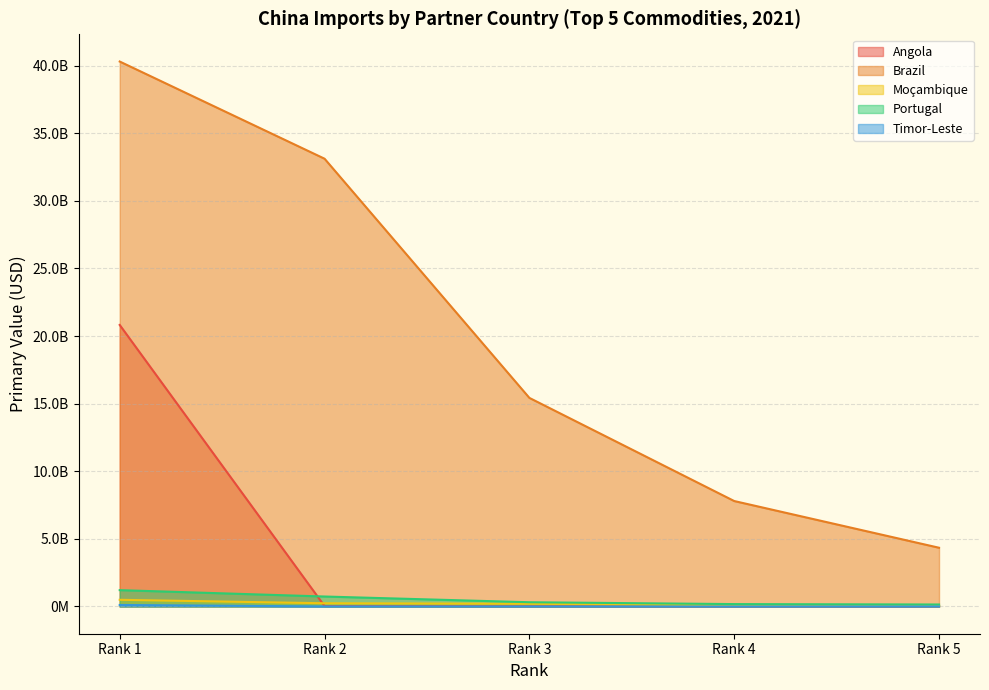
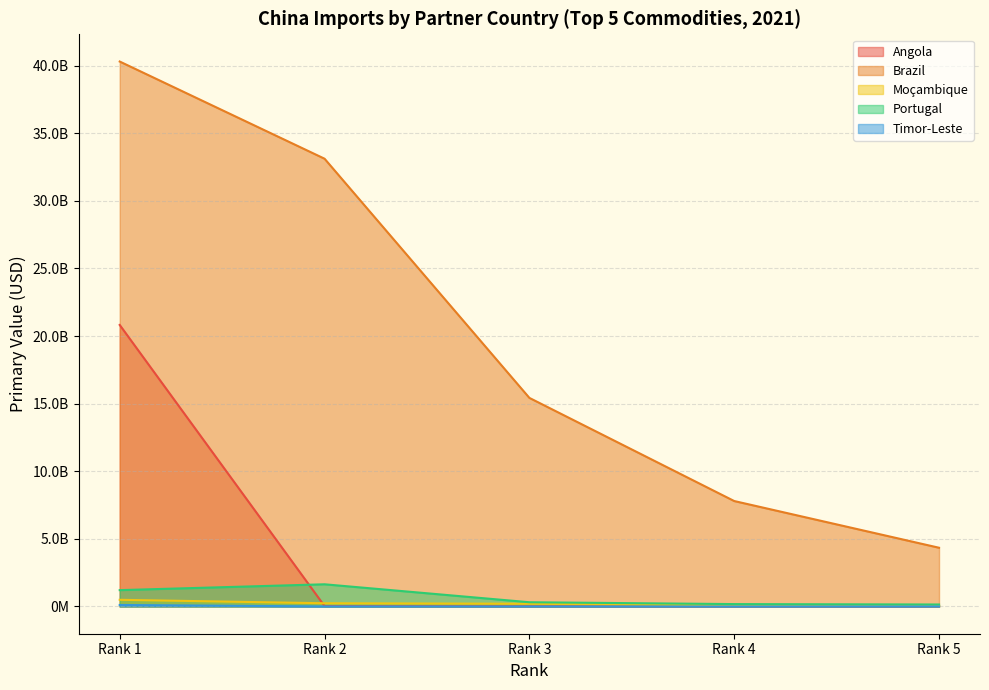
Portugal, Rank 2: 700000000 -> 1600000000
